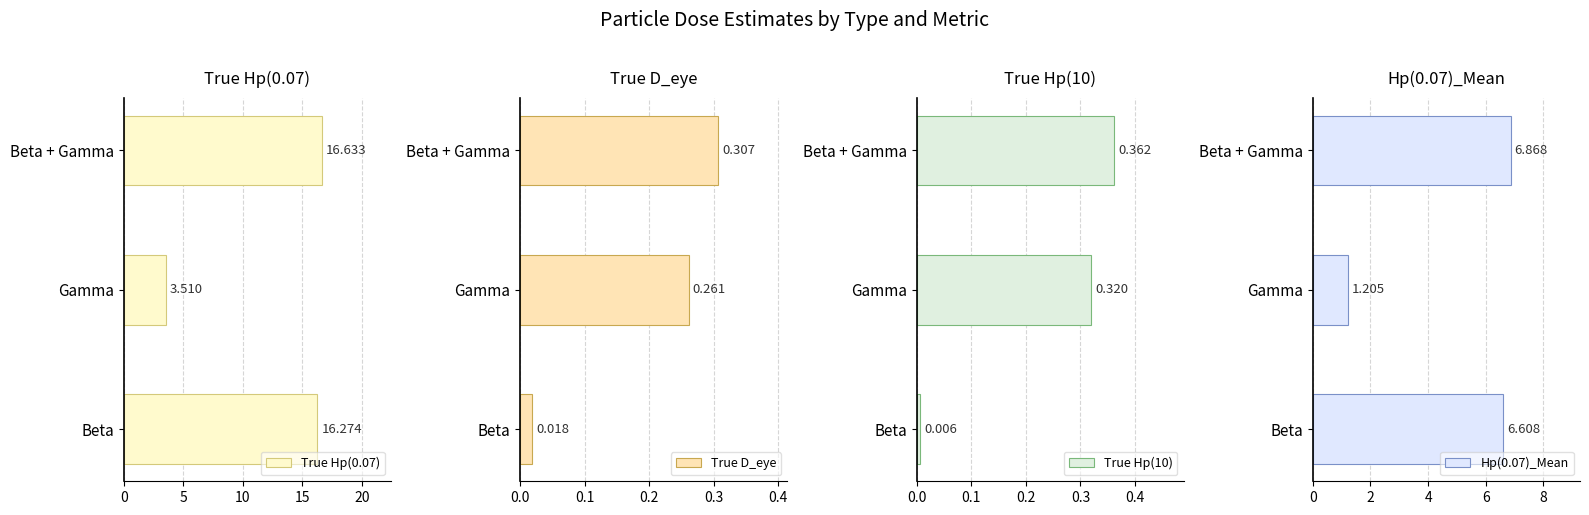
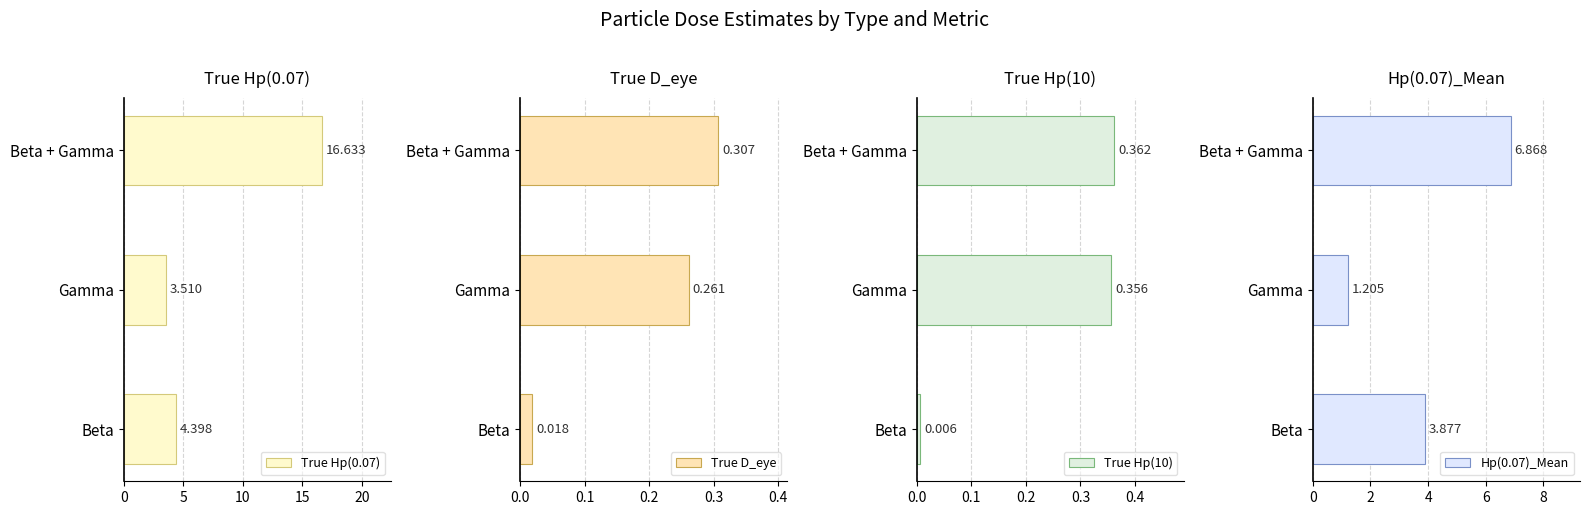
True Hp(0.07), Beta: 16.274 -> 4.398
True Hp(10), Gamma: 0.320 -> 0.356
Hp(0.07)_Mean, Beta: 6.608 -> 3.877
